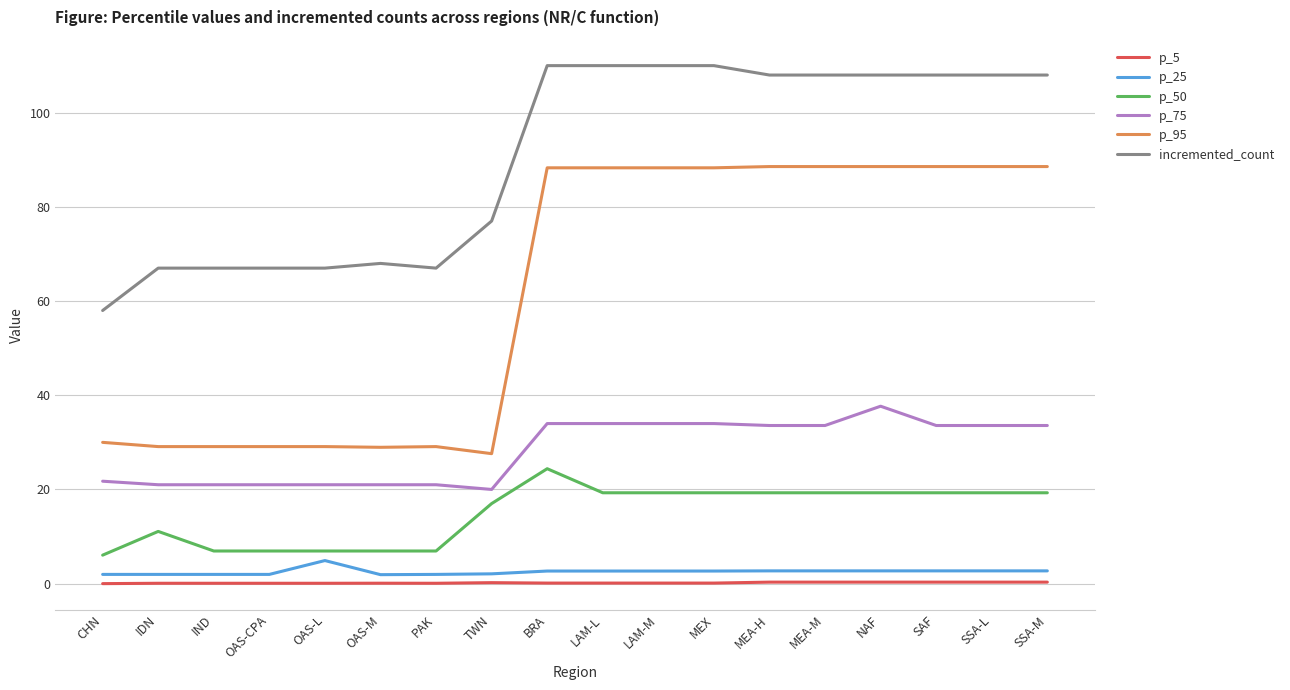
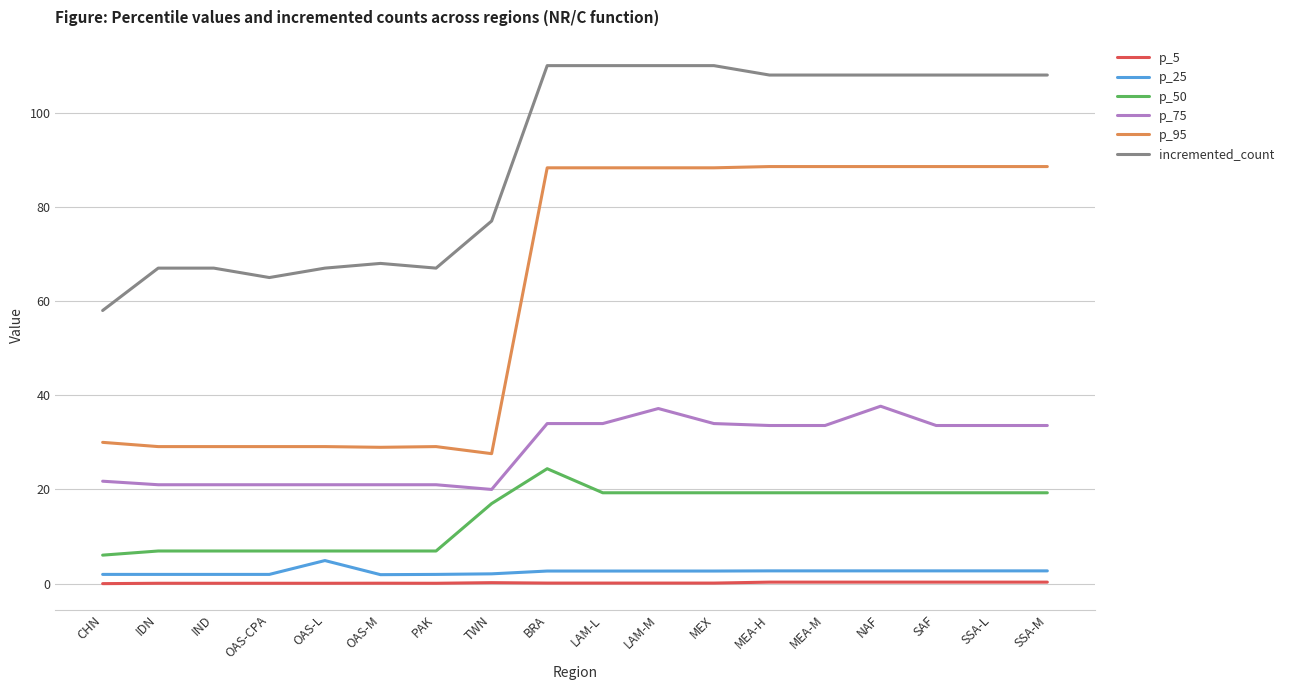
p_50, IDN: 11 -> 7
incremented_count, OAS-CPA: 67 -> 65
p_75, LAM-M: 34 -> 37
